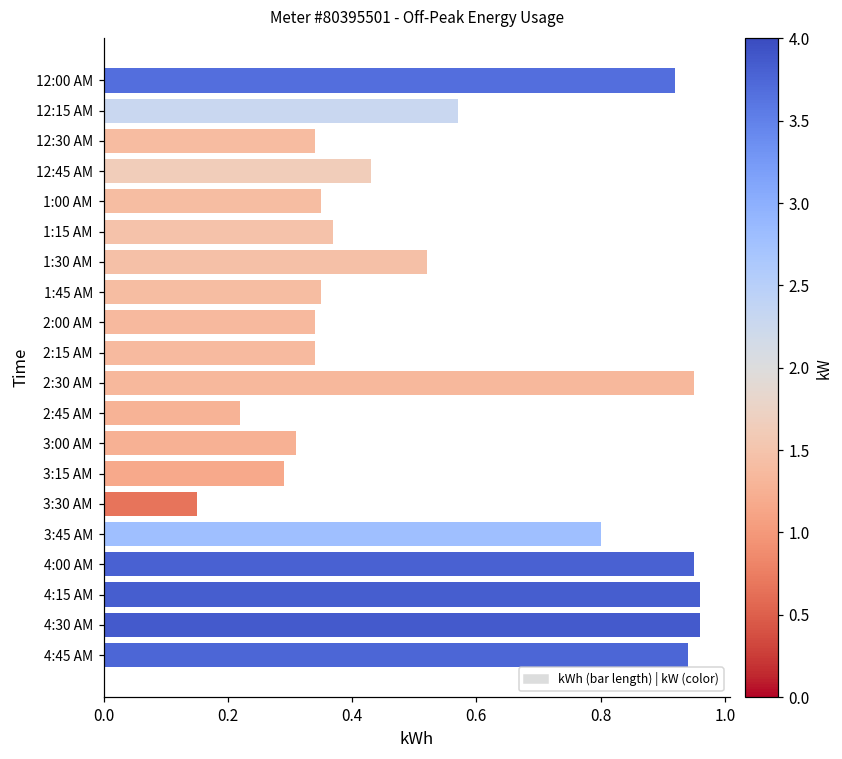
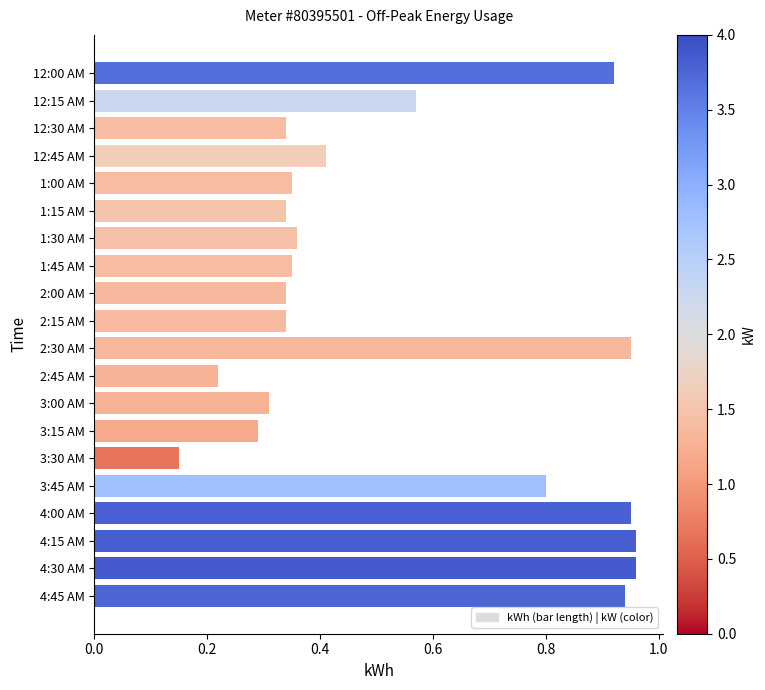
12:45 AM: 0.43 -> 0.41
1:15 AM: 0.37 -> 0.34
1:30 AM: 0.52 -> 0.36
